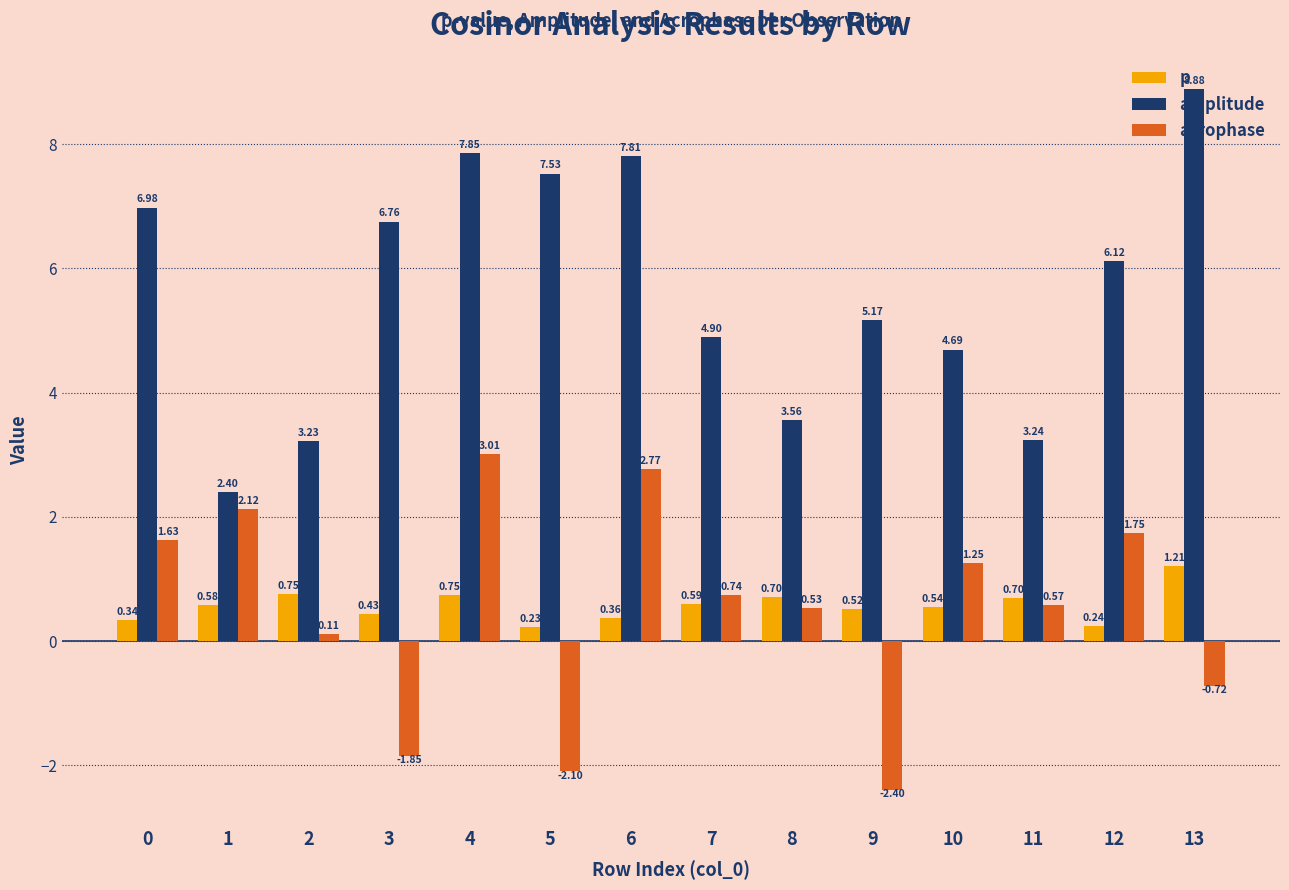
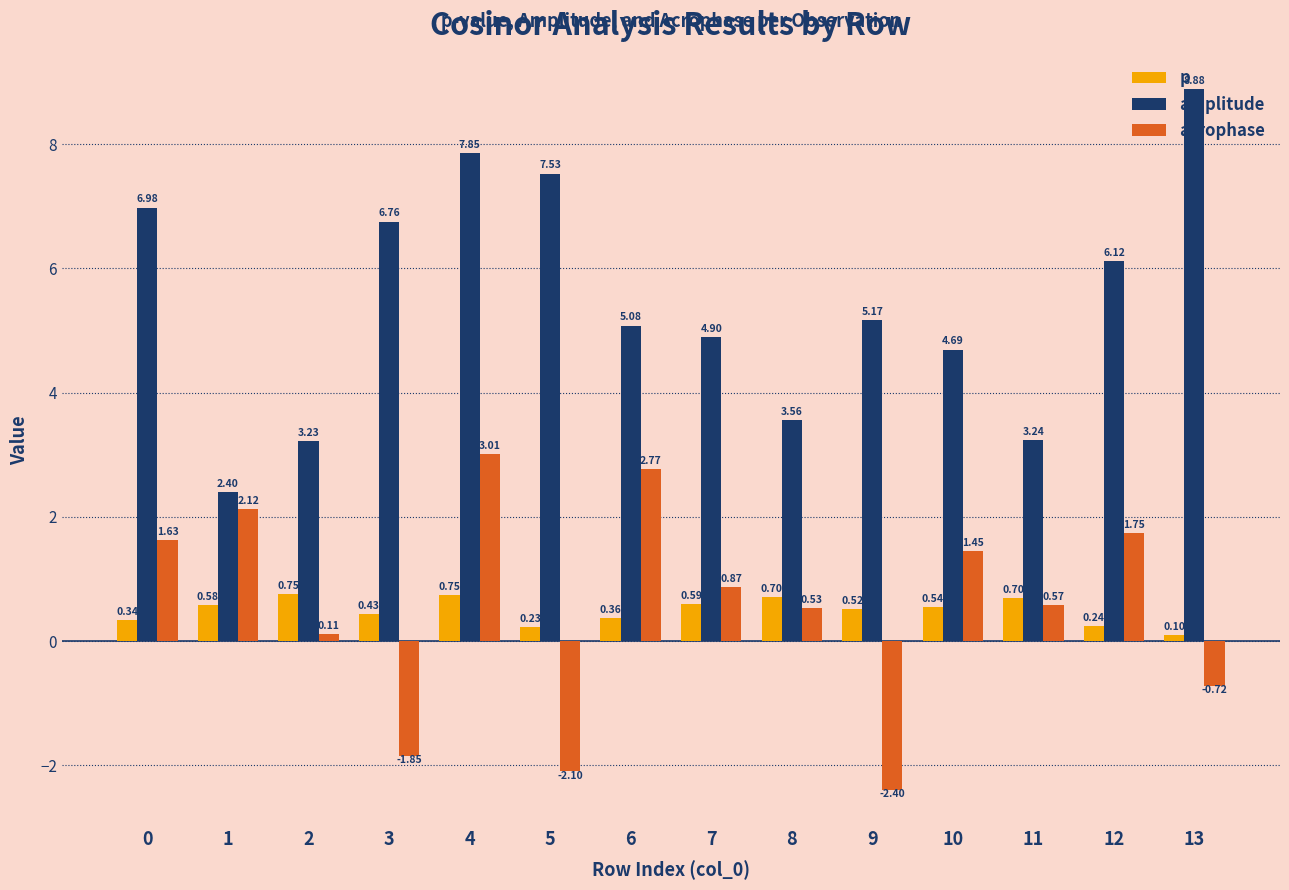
amplitude, 6: 7.81 -> 5.08
acrophase, 7: 0.74 -> 0.87
acrophase, 10: 1.25 -> 1.45
p, 13: 1.21 -> 0.10
